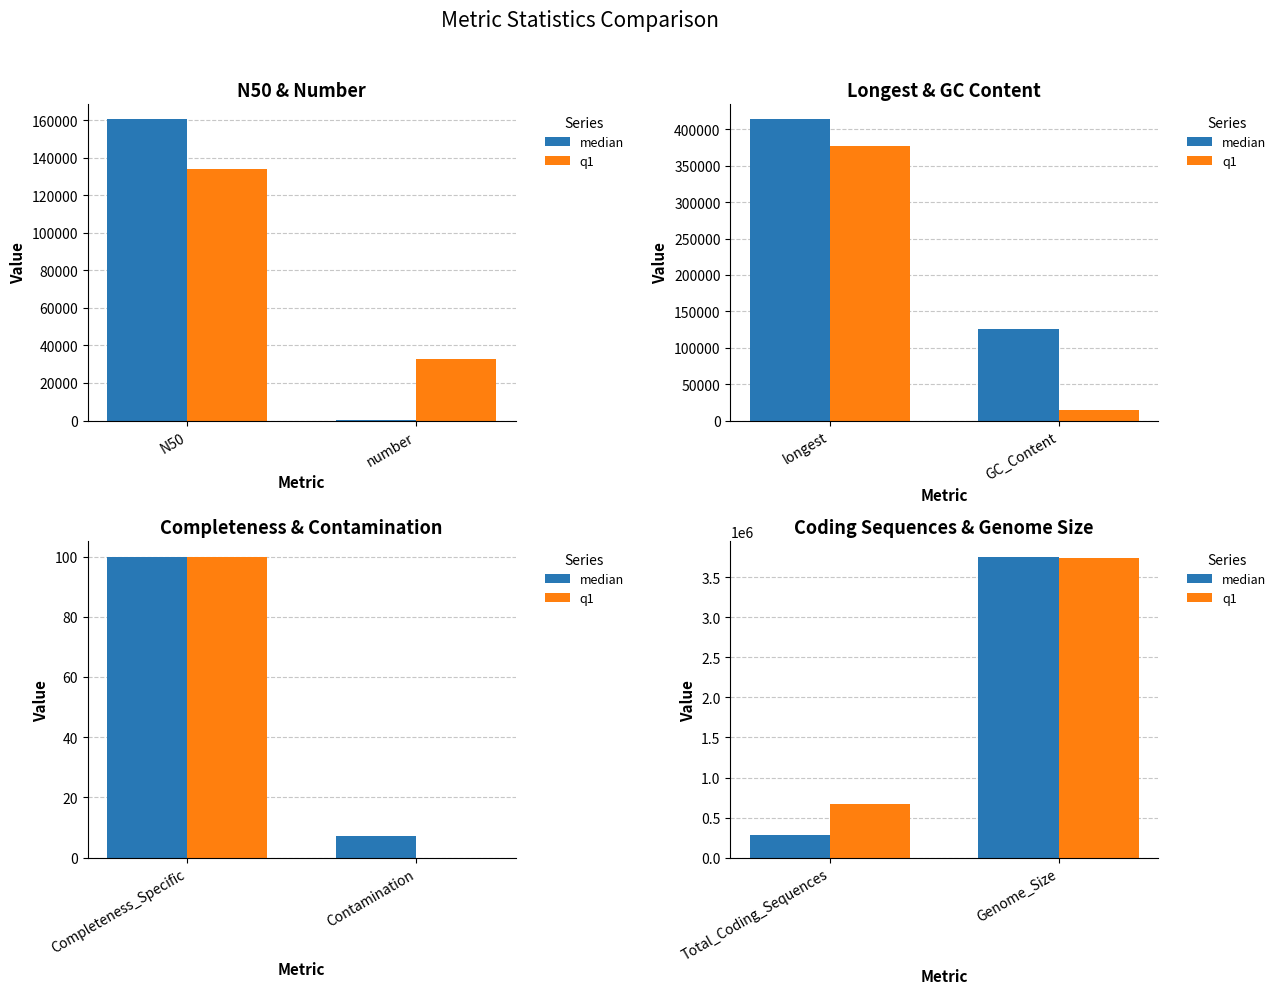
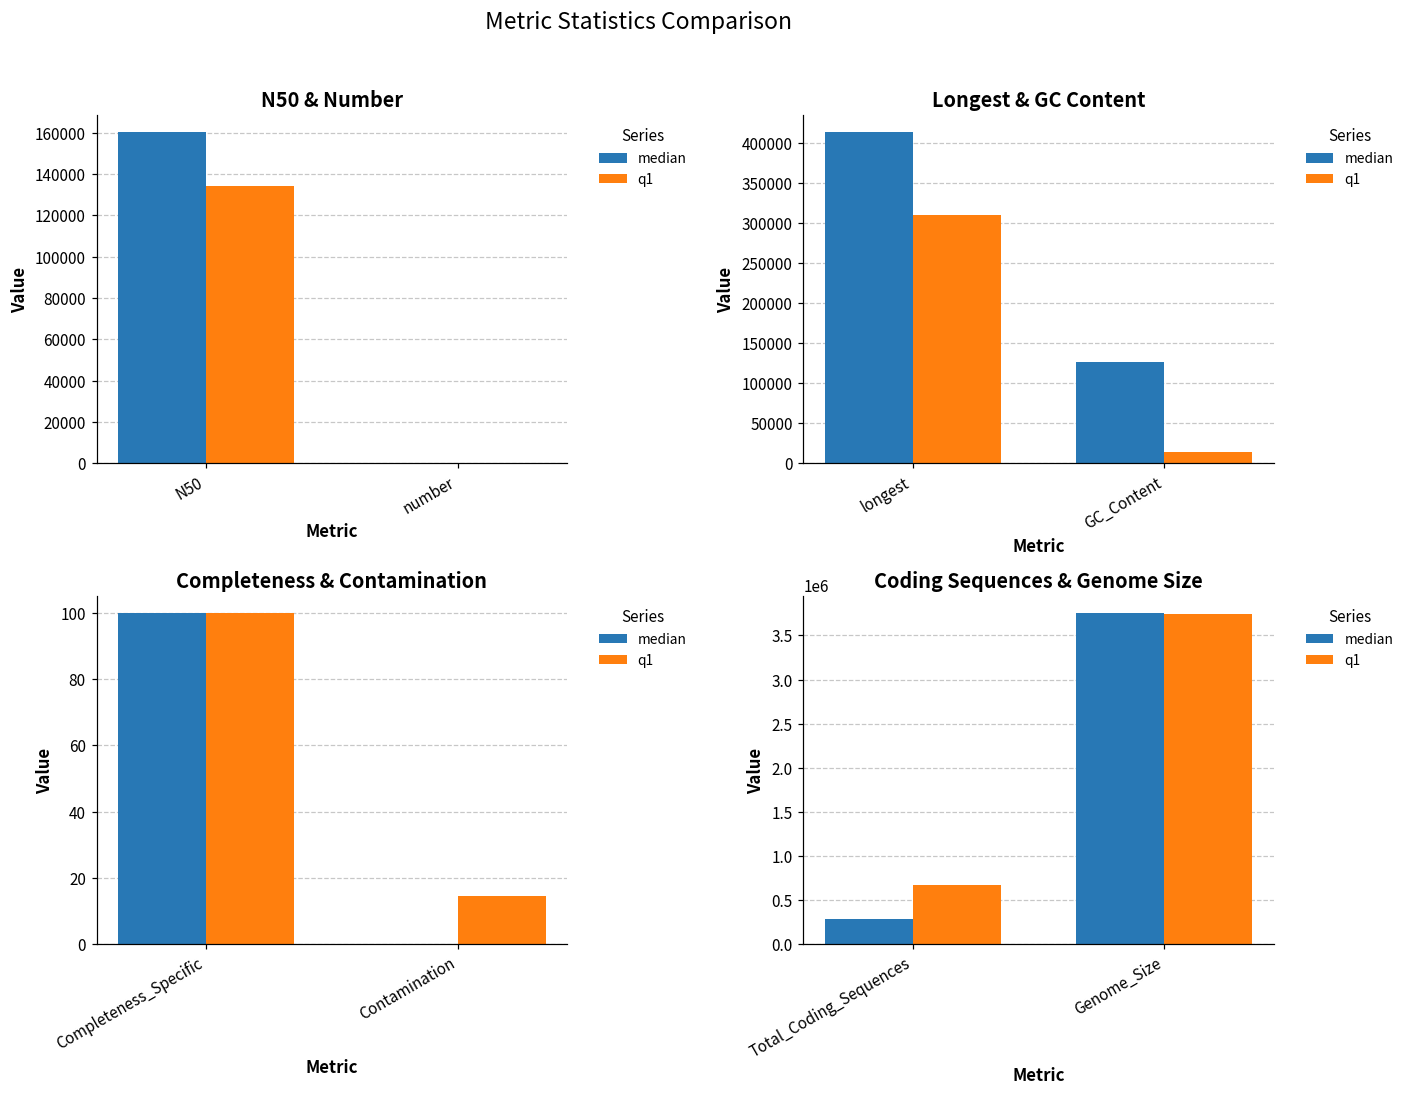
N50 & Number, q1, number: 33000 -> 0
Longest & GC Content, q1, longest: 380000 -> 310000
Completeness & Contamination, median, Contamination: 7 -> 0
Completeness & Contamination, q1, Contamination: 0 -> 15
